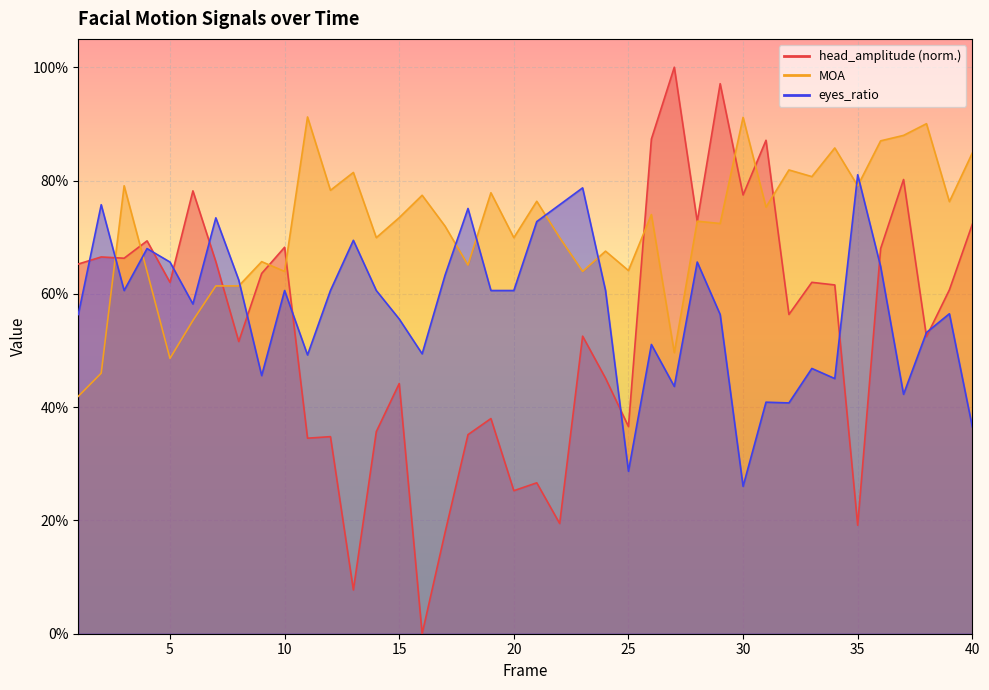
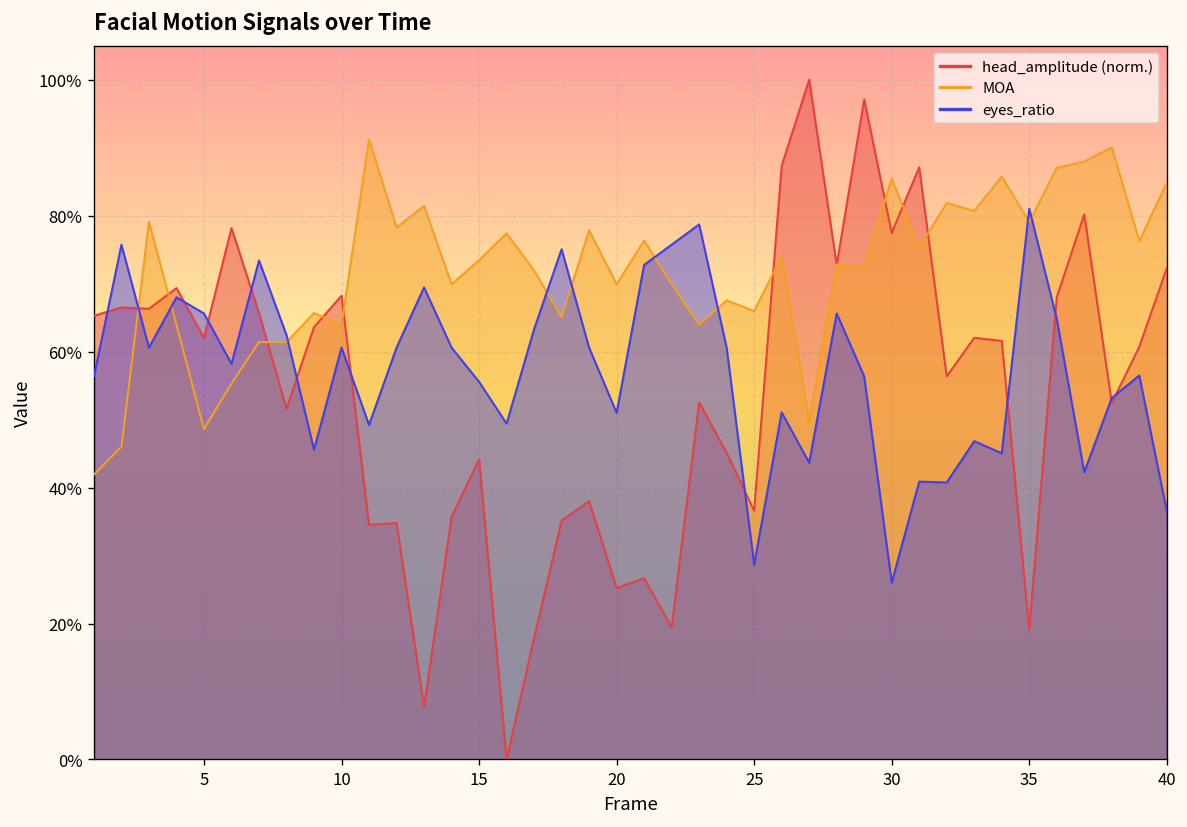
eyes_ratio, 20: 61% -> 51%
MOA, 25: 64% -> 66%
MOA, 30: 91% -> 85%
